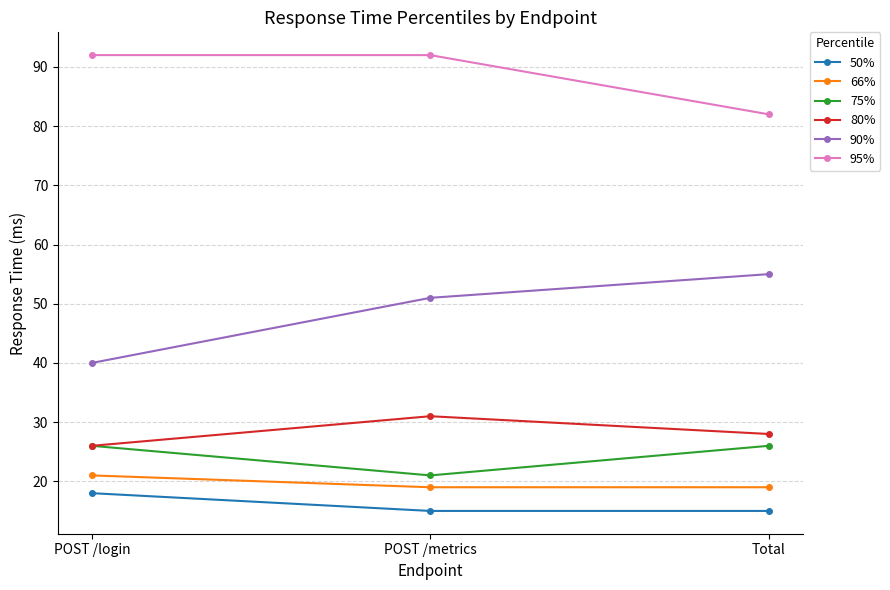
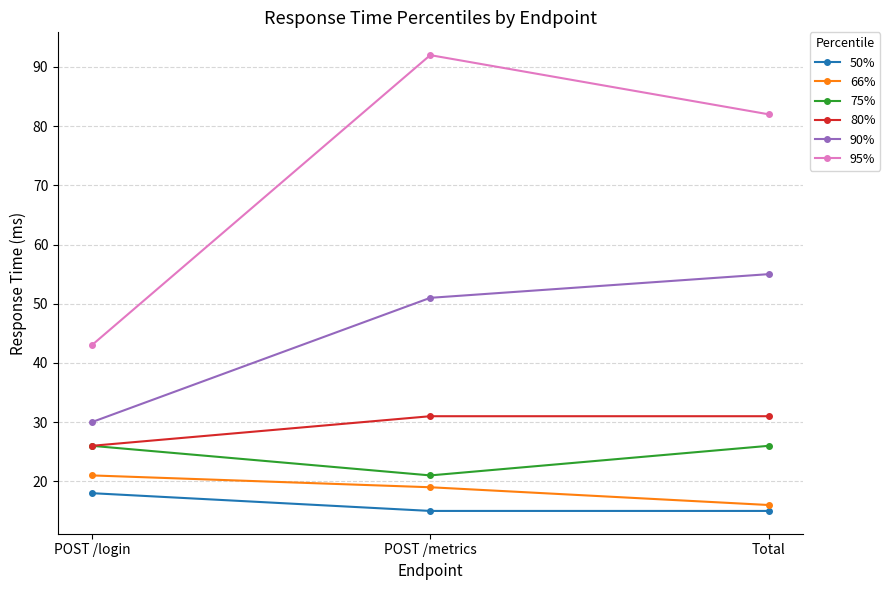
90%, POST /login: 40 -> 30
95%, POST /login: 92 -> 43
66%, Total: 19 -> 16
80%, Total: 28 -> 31
